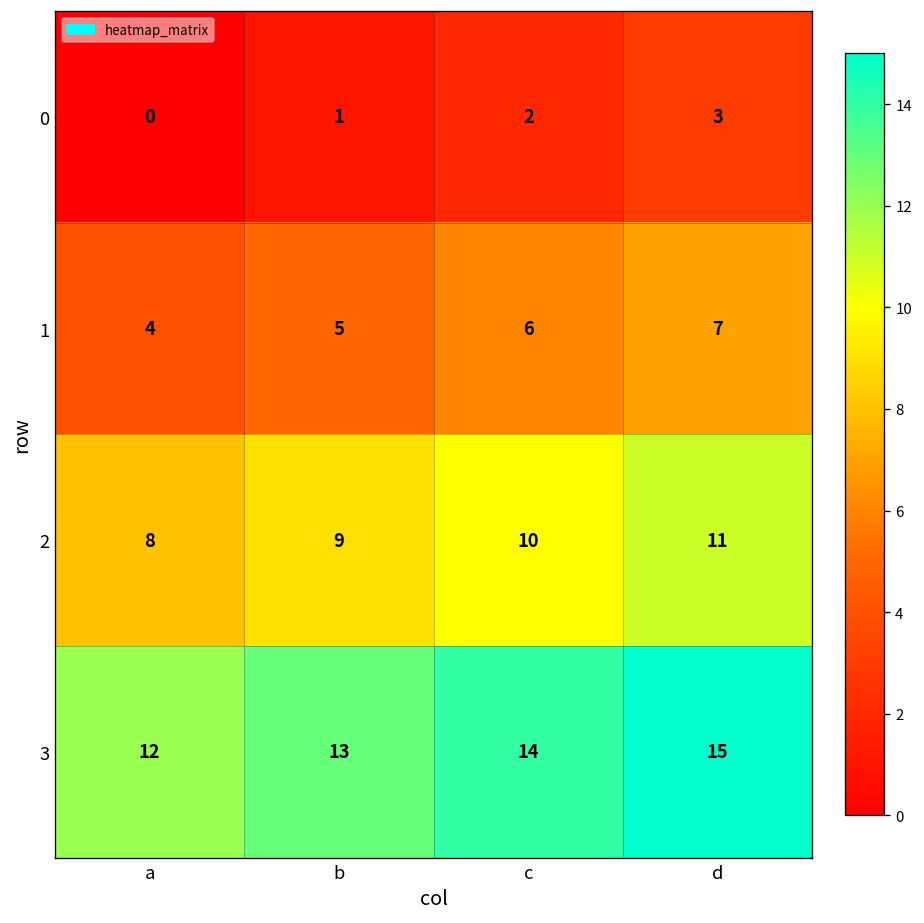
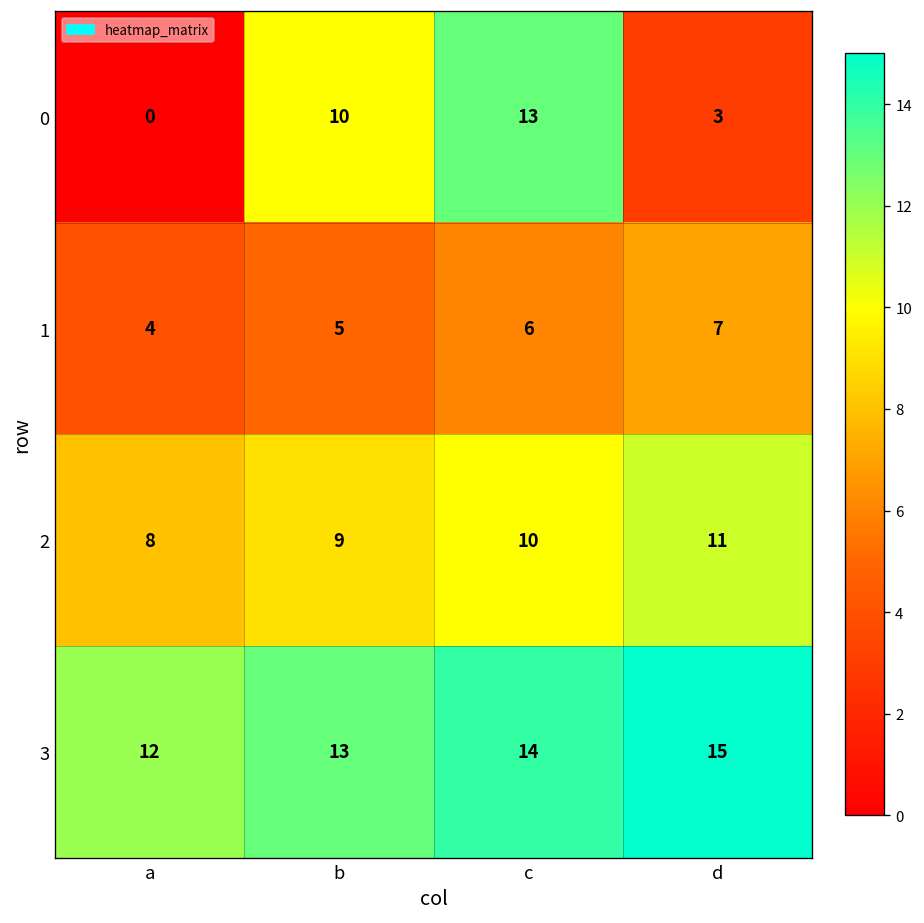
0, b: 1 -> 10
0, c: 2 -> 13
